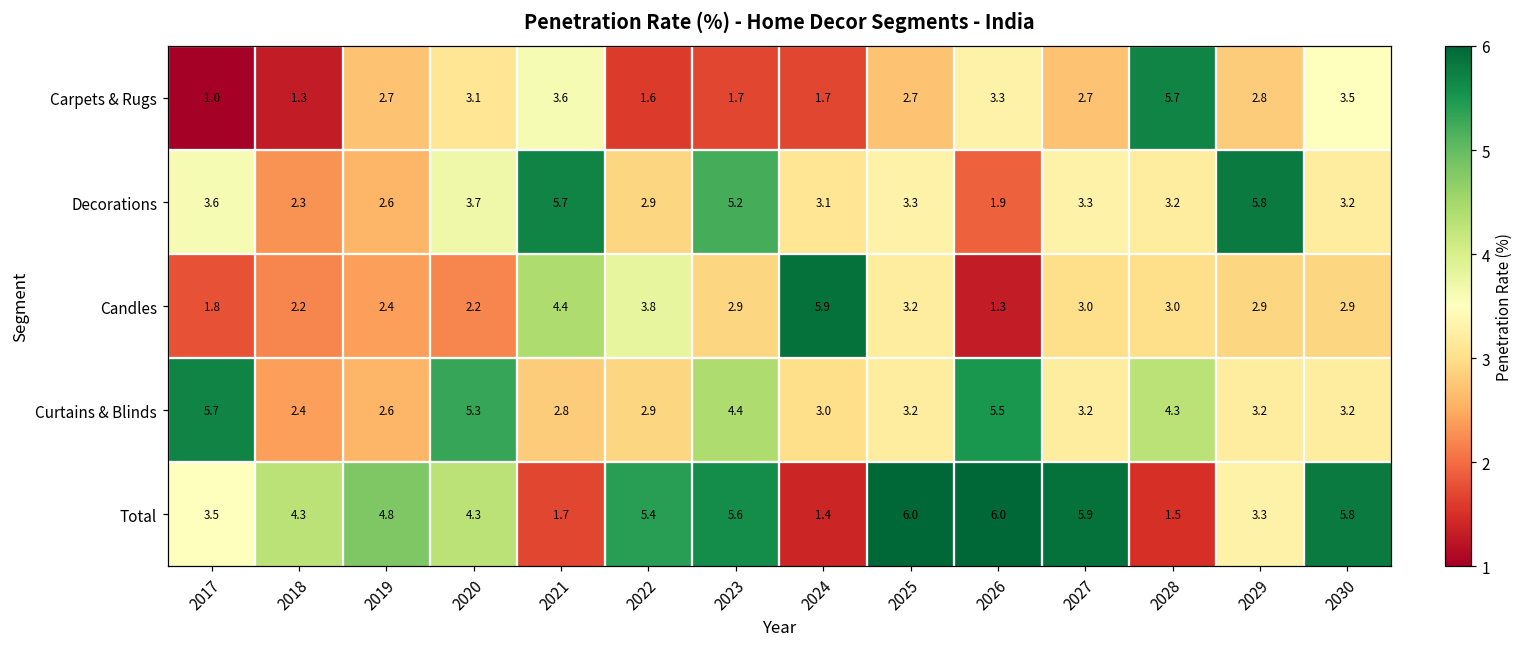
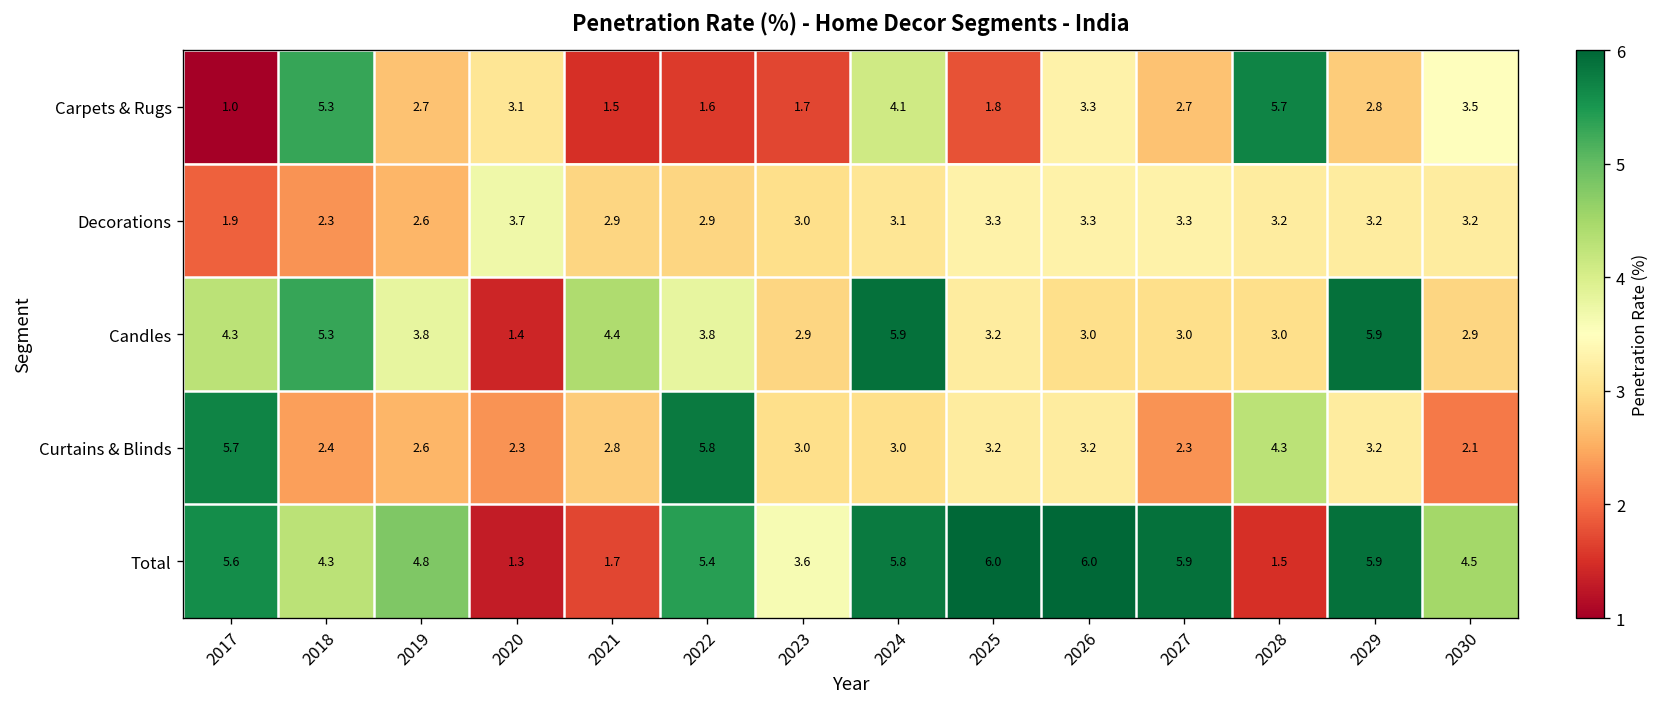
Carpets & Rugs, 2018: 1.3 -> 5.3
Carpets & Rugs, 2021: 3.6 -> 1.5
Carpets & Rugs, 2024: 1.7 -> 4.1
Carpets & Rugs, 2025: 2.7 -> 1.8
Decorations, 2017: 3.6 -> 1.9
Decorations, 2021: 5.7 -> 2.9
Decorations, 2023: 5.2 -> 3.0
Decorations, 2026: 1.9 -> 3.3
Decorations, 2029: 5.8 -> 3.2
Candles, 2017: 1.8 -> 4.3
Candles, 2018: 2.2 -> 5.3
Candles, 2019: 2.4 -> 3.8
Candles, 2020: 2.2 -> 1.4
Candles, 2026: 1.3 -> 3.0
Candles, 2029: 2.9 -> 5.9
Curtains & Blinds, 2020: 5.3 -> 2.3
Curtains & Blinds, 2022: 2.9 -> 5.8
Curtains & Blinds, 2023: 4.4 -> 3.0
Curtains & Blinds, 2026: 5.5 -> 3.2
Curtains & Blinds, 2027: 3.2 -> 2.3
Curtains & Blinds, 2030: 3.2 -> 2.1
Total, 2017: 3.5 -> 5.6
Total, 2020: 4.3 -> 1.3
Total, 2023: 5.6 -> 3.6
Total, 2024: 1.4 -> 5.8
Total, 2029: 3.3 -> 5.9
Total, 2030: 5.8 -> 4.5
